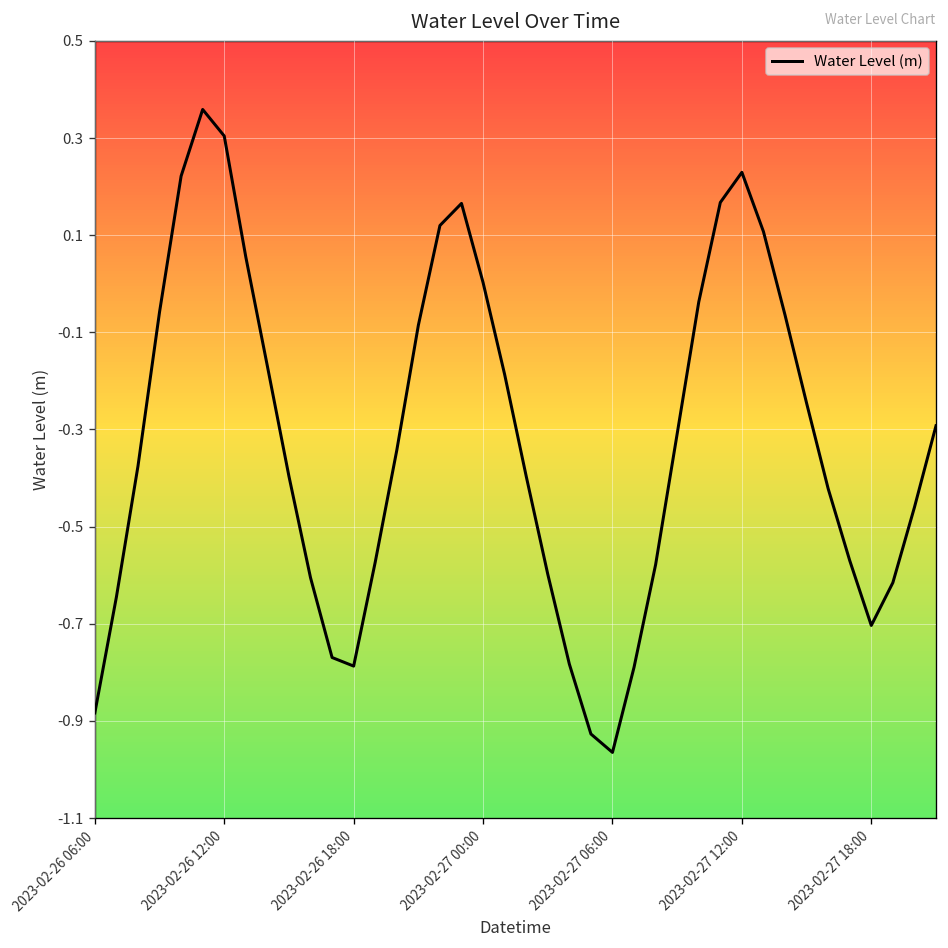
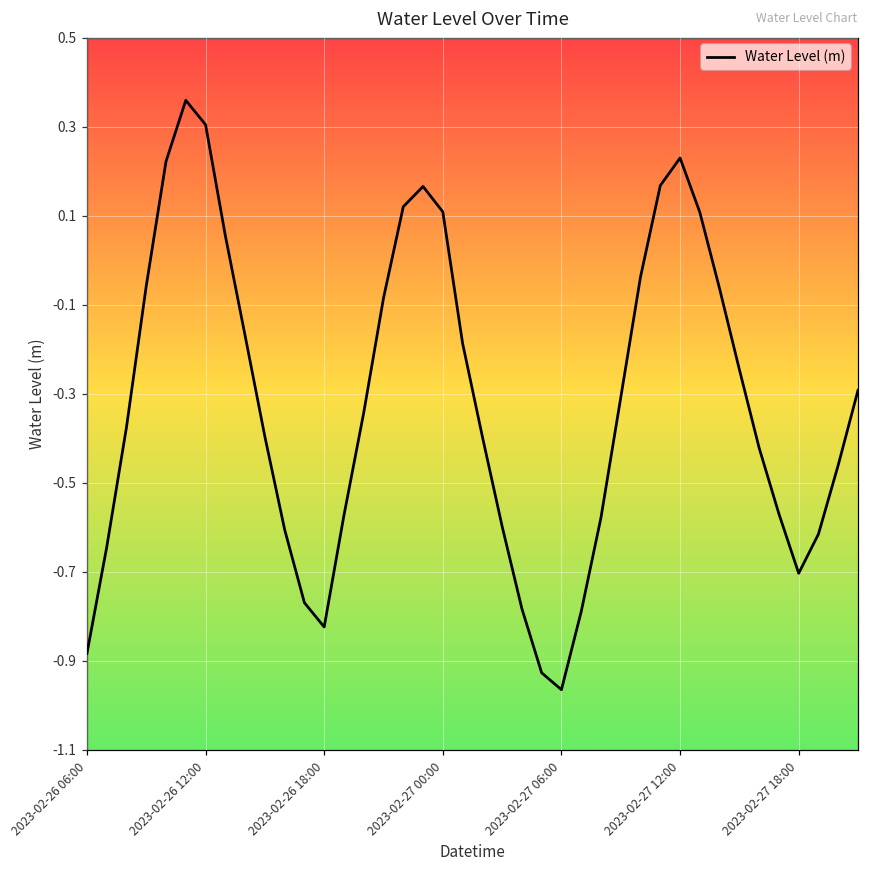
2023-02-26 18:00: -0.79 -> -0.82
2023-02-27 00:00: 0.00 -> 0.11
